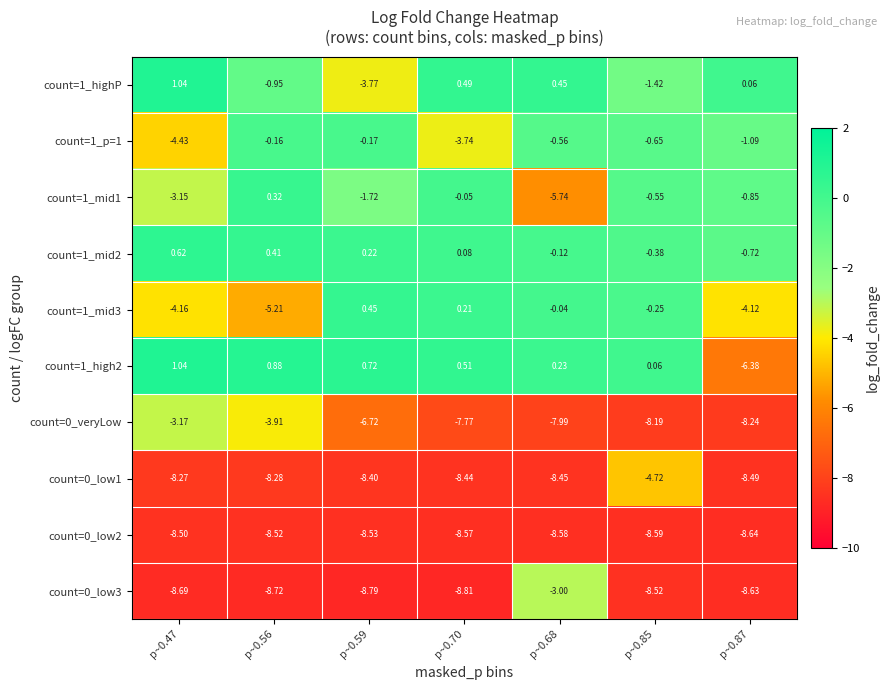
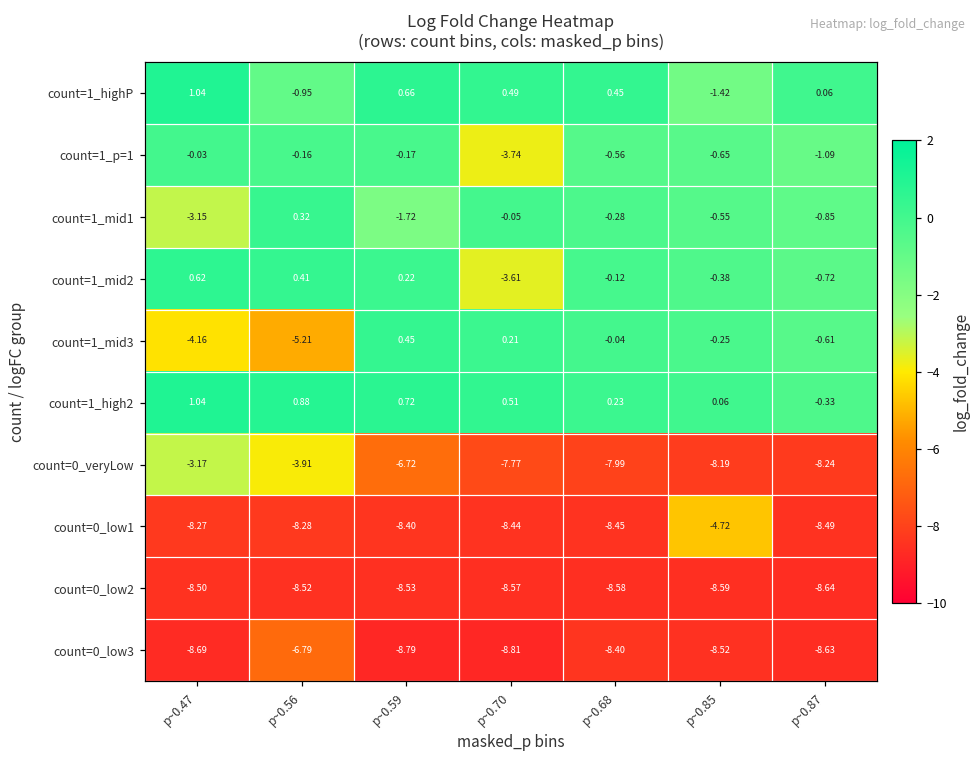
count=1_highP, p~0.59: -3.77 -> 0.66
count=1_p=1, p~0.47: -4.43 -> -0.03
count=1_mid1, p~0.68: -5.74 -> -0.28
count=1_mid2, p~0.70: 0.08 -> -3.61
count=1_mid3, p~0.87: -4.12 -> -0.61
count=1_high2, p~0.87: -6.38 -> -0.33
count=0_low3, p~0.56: -8.72 -> -6.79
count=0_low3, p~0.68: -3.00 -> -8.40
